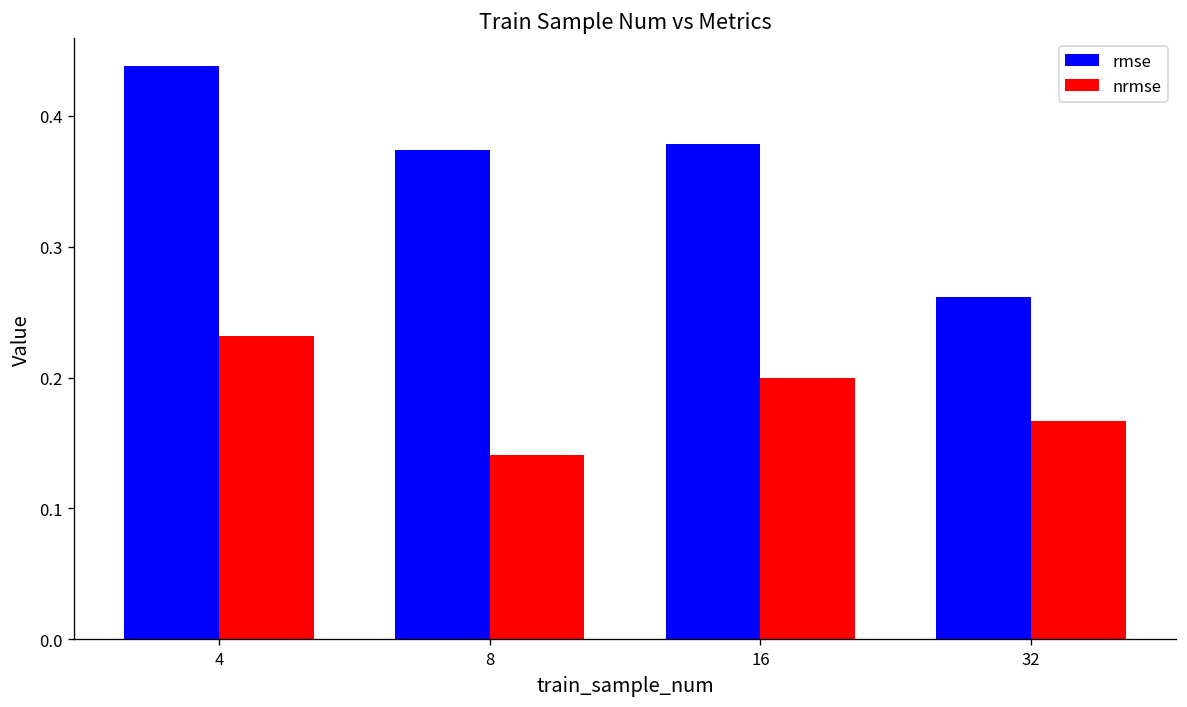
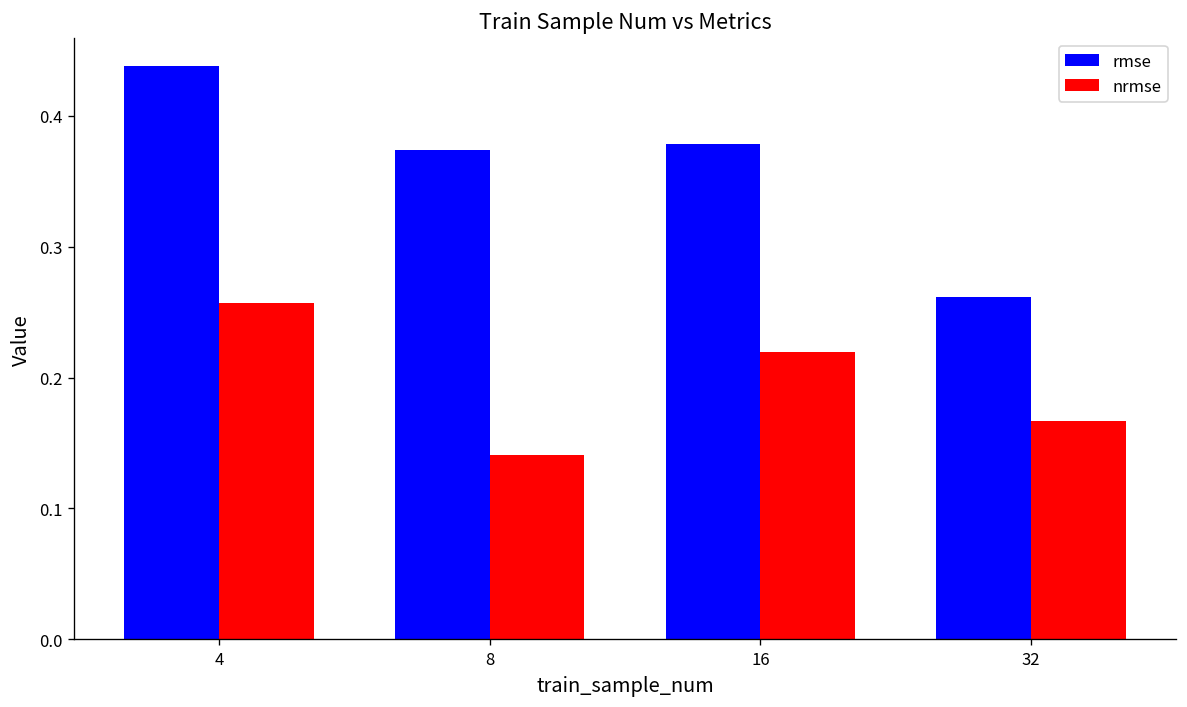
nrmse, 4: 0.232 -> 0.257
nrmse, 16: 0.200 -> 0.220
